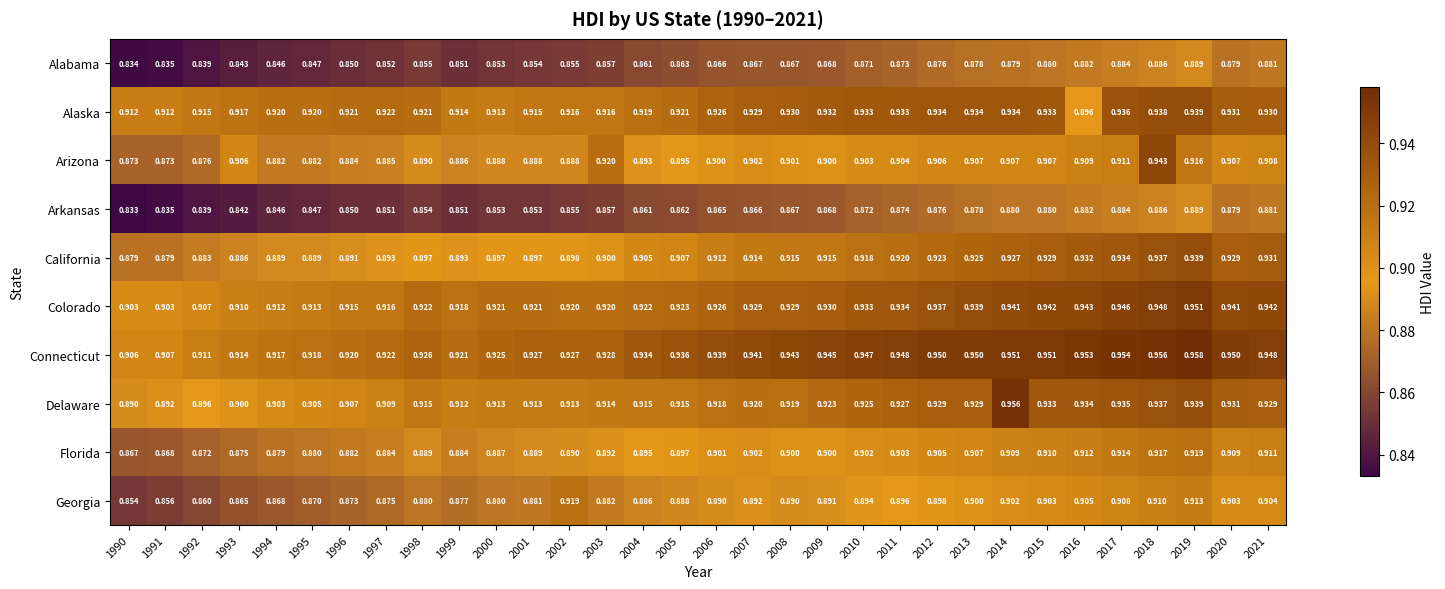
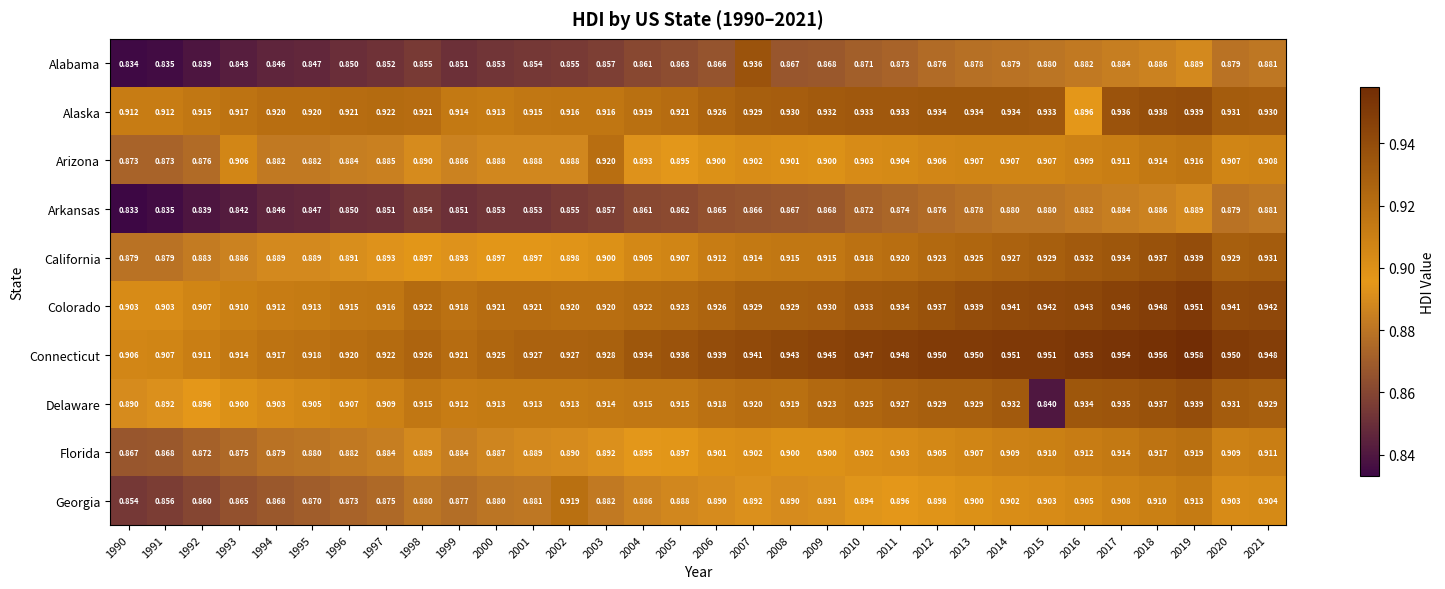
Alabama, 2007: 0.867 -> 0.936
Arizona, 2018: 0.943 -> 0.914
Delaware, 2014: 0.956 -> 0.932
Delaware, 2015: 0.933 -> 0.840
